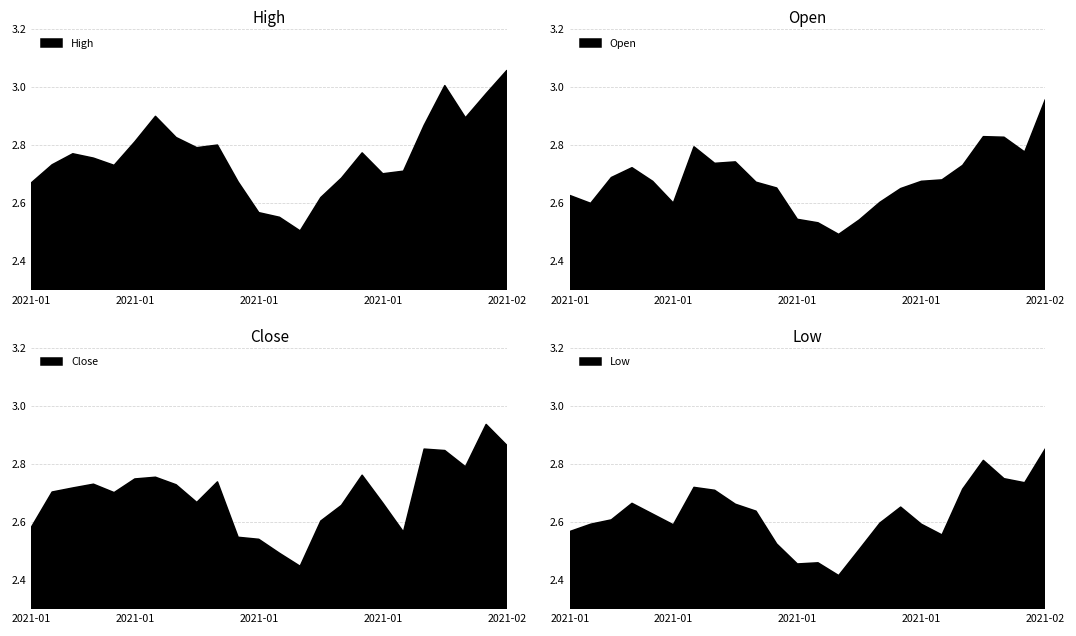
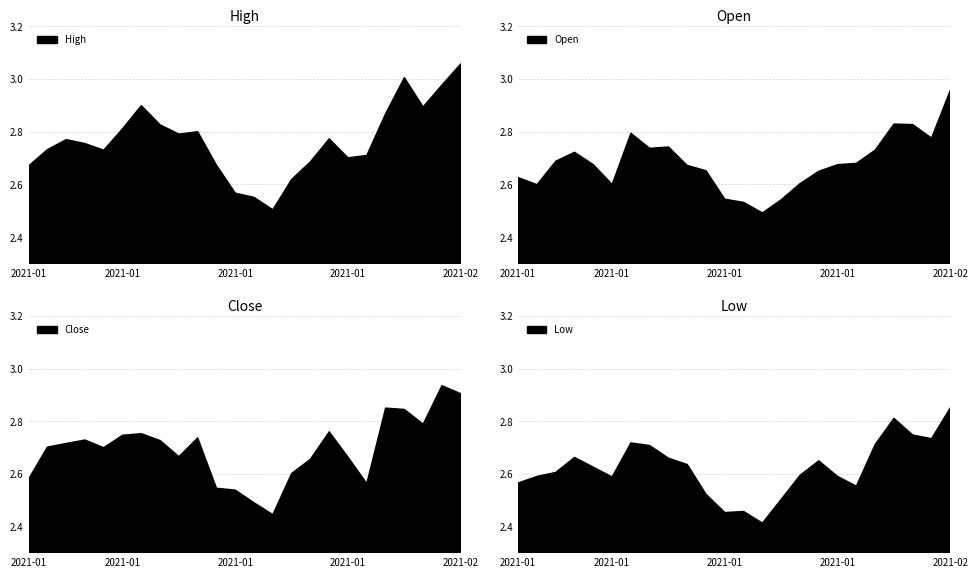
Close, 2021-02: 2.86 -> 2.90
